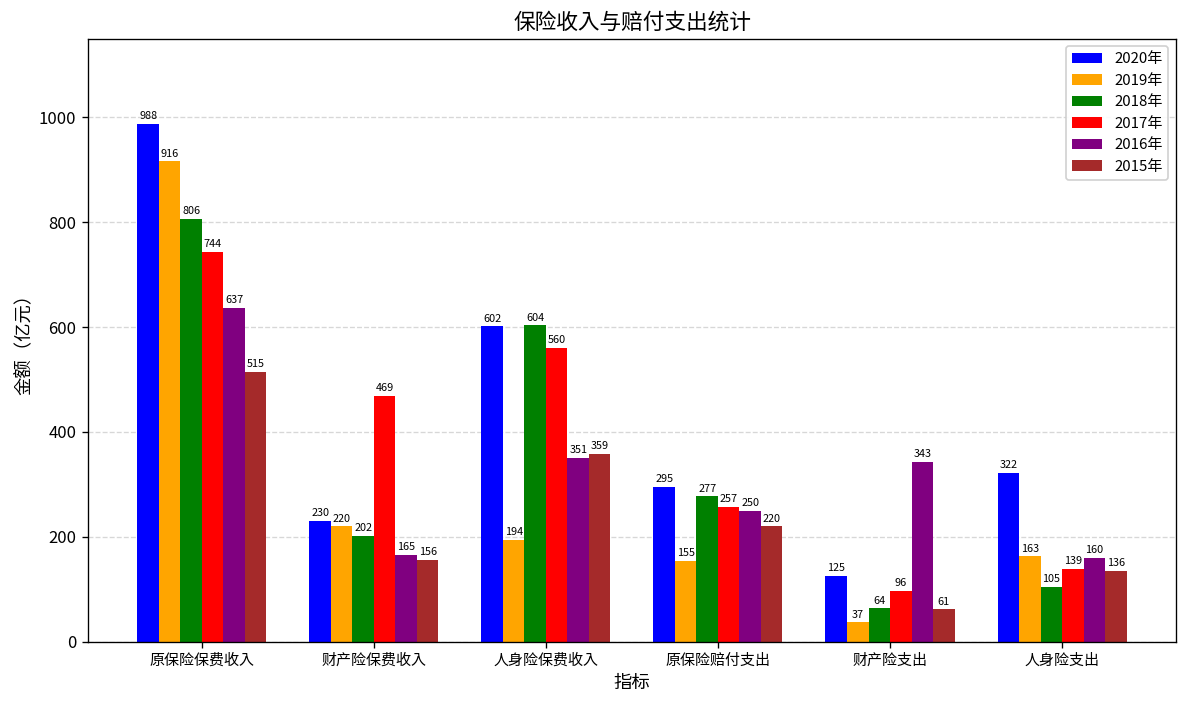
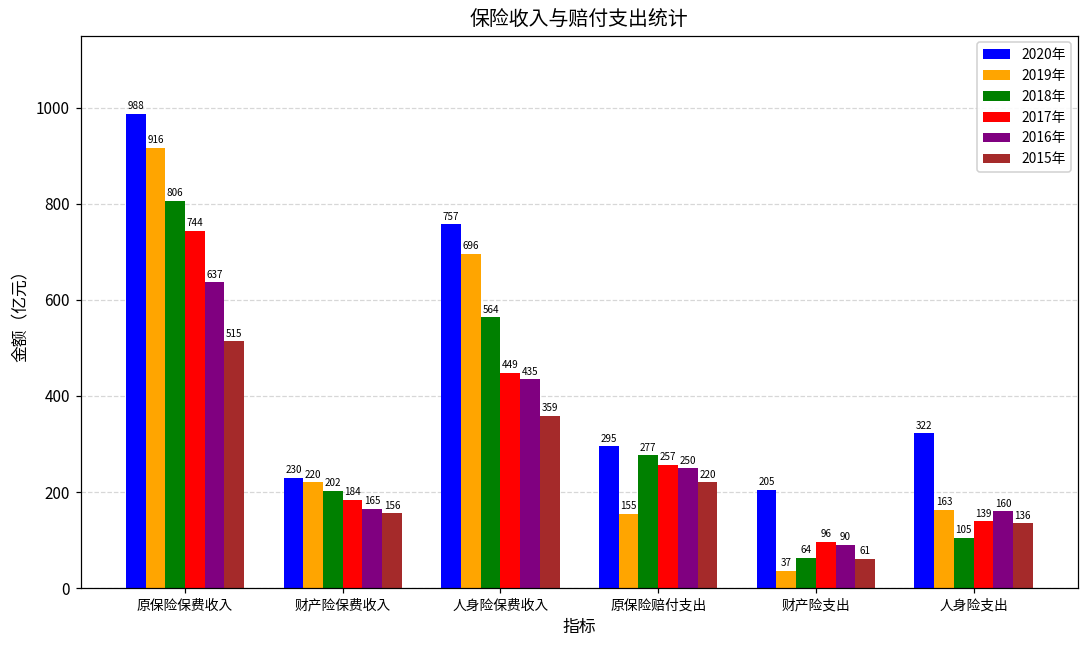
2017年, 财产险保费收入: 469 -> 184
2020年, 人身险保费收入: 602 -> 757
2019年, 人身险保费收入: 194 -> 696
2018年, 人身险保费收入: 604 -> 564
2017年, 人身险保费收入: 560 -> 449
2016年, 人身险保费收入: 351 -> 435
2020年, 财产险支出: 125 -> 205
2016年, 财产险支出: 343 -> 90
